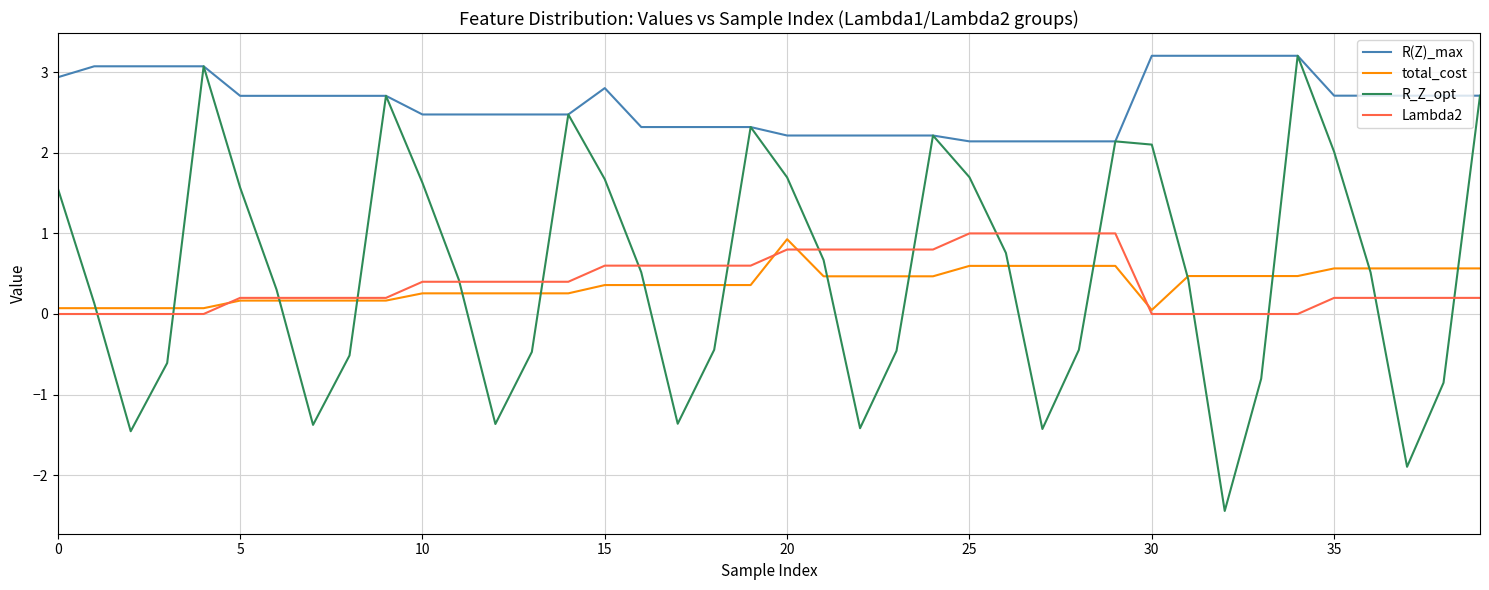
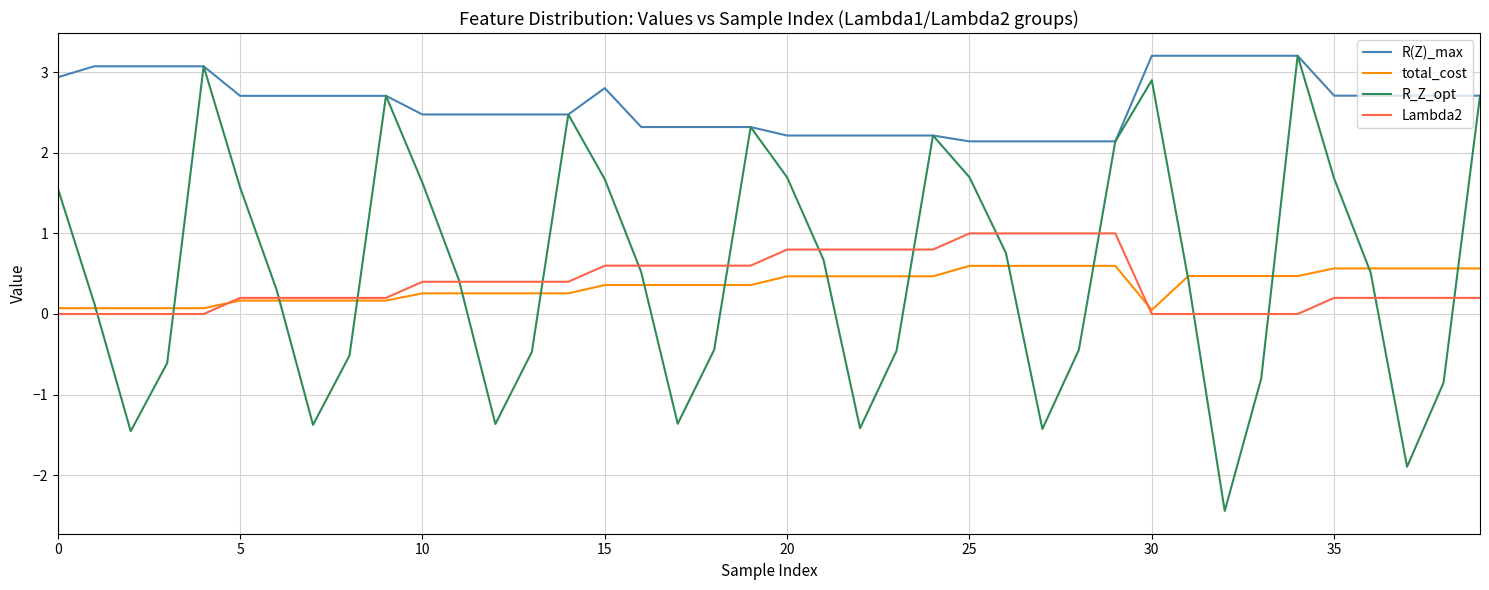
total_cost, 20: 0.9 -> 0.5
R_Z_opt, 30: 2.1 -> 2.9
R_Z_opt, 35: 2.0 -> 1.7
